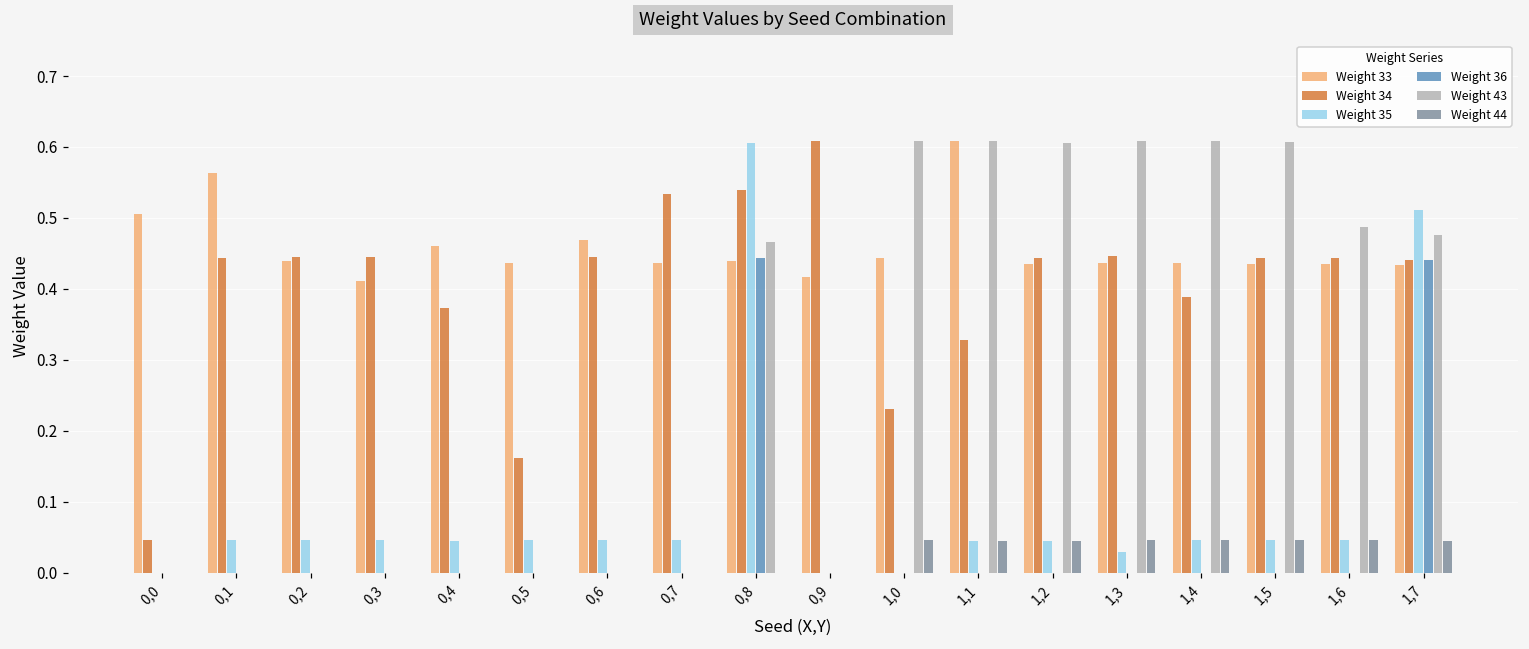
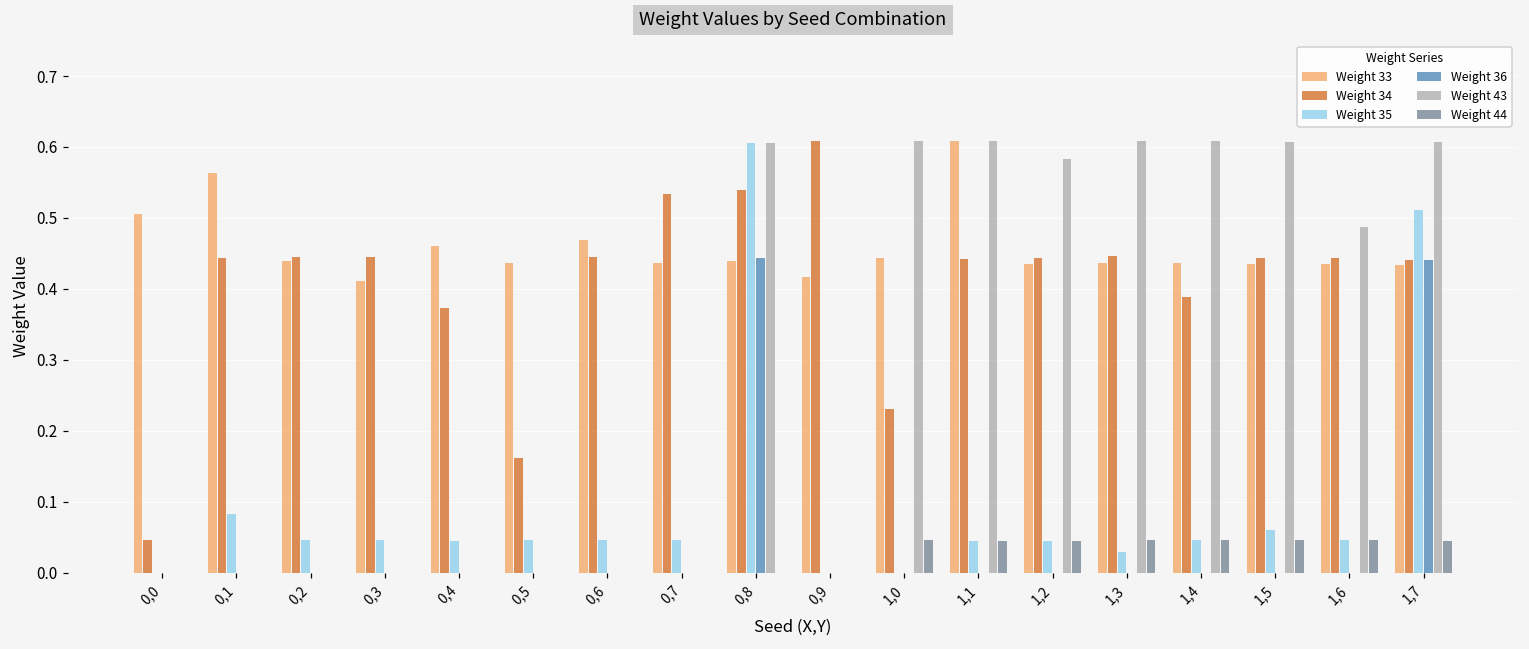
Weight 35, 0,1: 0.05 -> 0.08
Weight 43, 0,8: 0.47 -> 0.61
Weight 34, 1,1: 0.33 -> 0.44
Weight 43, 1,2: 0.61 -> 0.58
Weight 35, 1,5: 0.05 -> 0.06
Weight 43, 1,7: 0.48 -> 0.61
